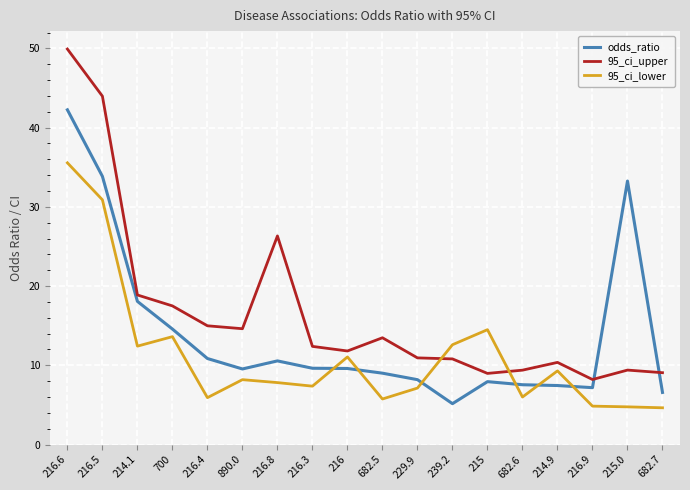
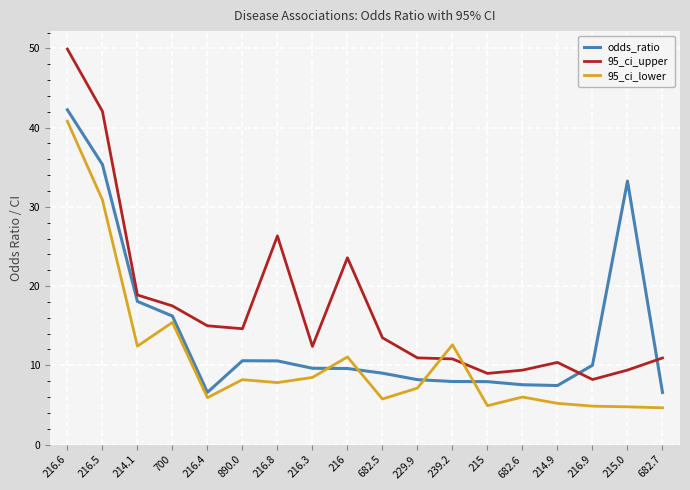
95_ci_lower, 216.6: 36 -> 41
odds_ratio, 216.5: 34 -> 35
95_ci_upper, 216.5: 44 -> 42
odds_ratio, 700: 15 -> 16
95_ci_lower, 700: 14 -> 15
odds_ratio, 216.4: 11 -> 7
odds_ratio, 890.0: 10 -> 11
95_ci_lower, 216.3: 7 -> 8
95_ci_upper, 216: 12 -> 24
odds_ratio, 239.2: 5 -> 8
95_ci_lower, 215: 15 -> 5
95_ci_lower, 214.9: 9 -> 5
odds_ratio, 216.9: 7 -> 10
95_ci_upper, 682.7: 9 -> 11
